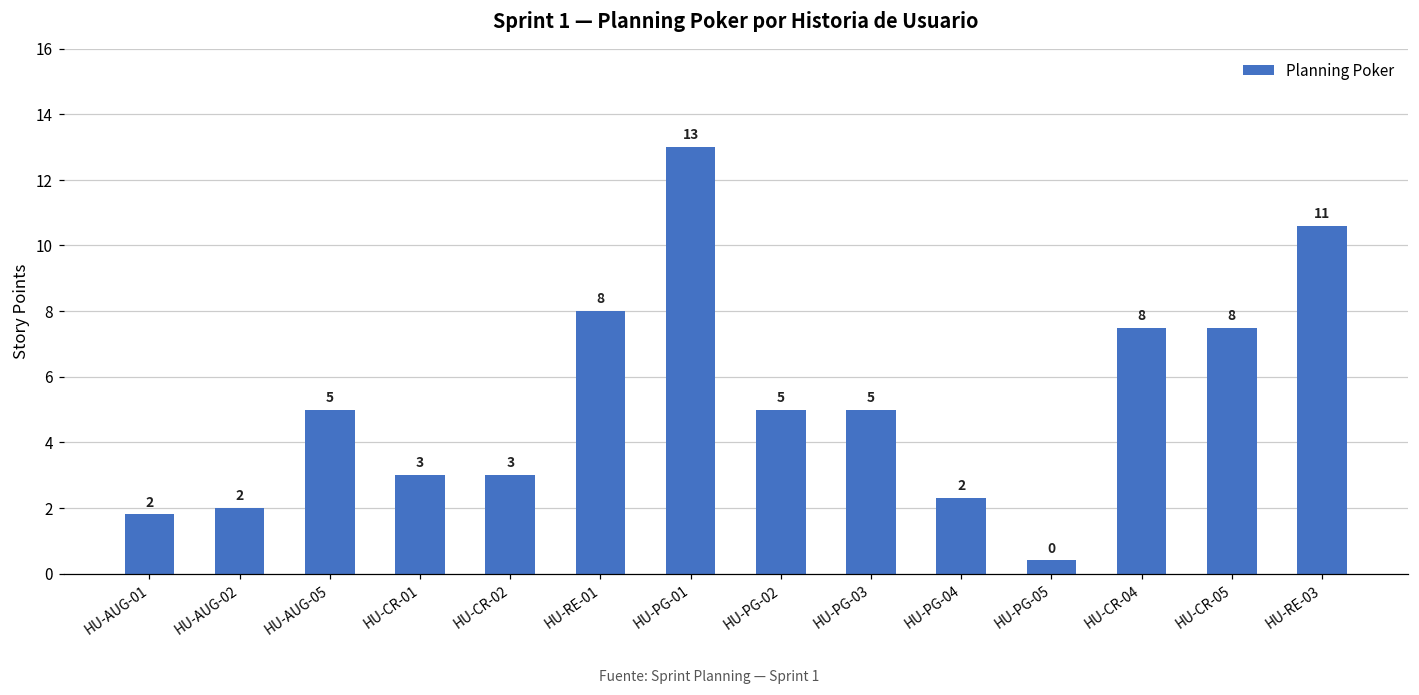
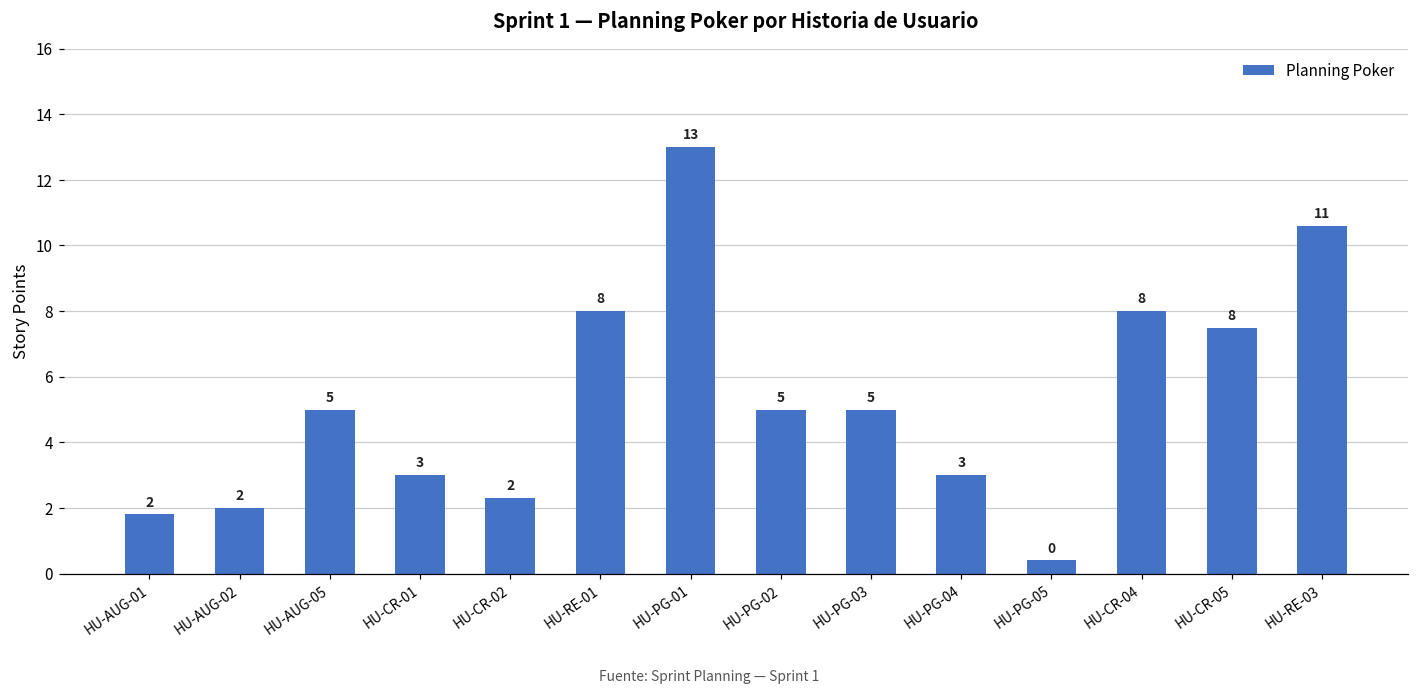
HU-CR-02: 3 -> 2
HU-PG-04: 2 -> 3
HU-CR-04: 7.5 -> 8.0
